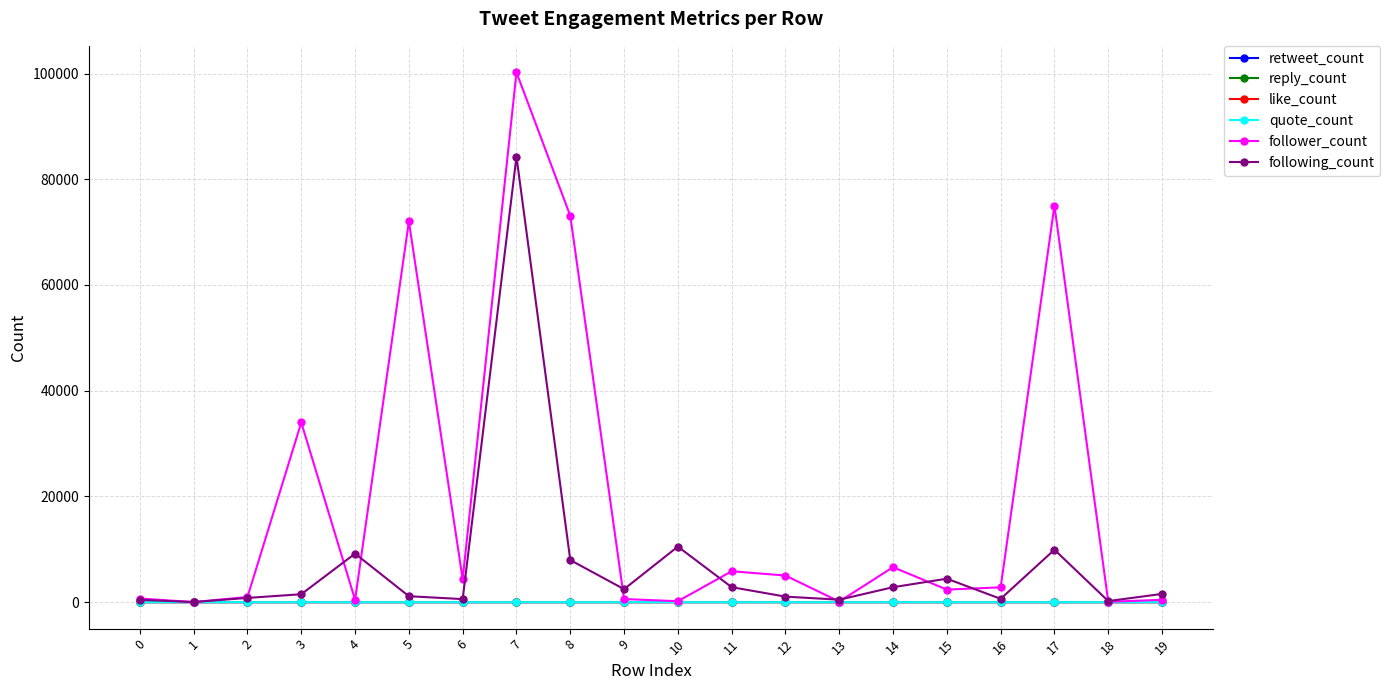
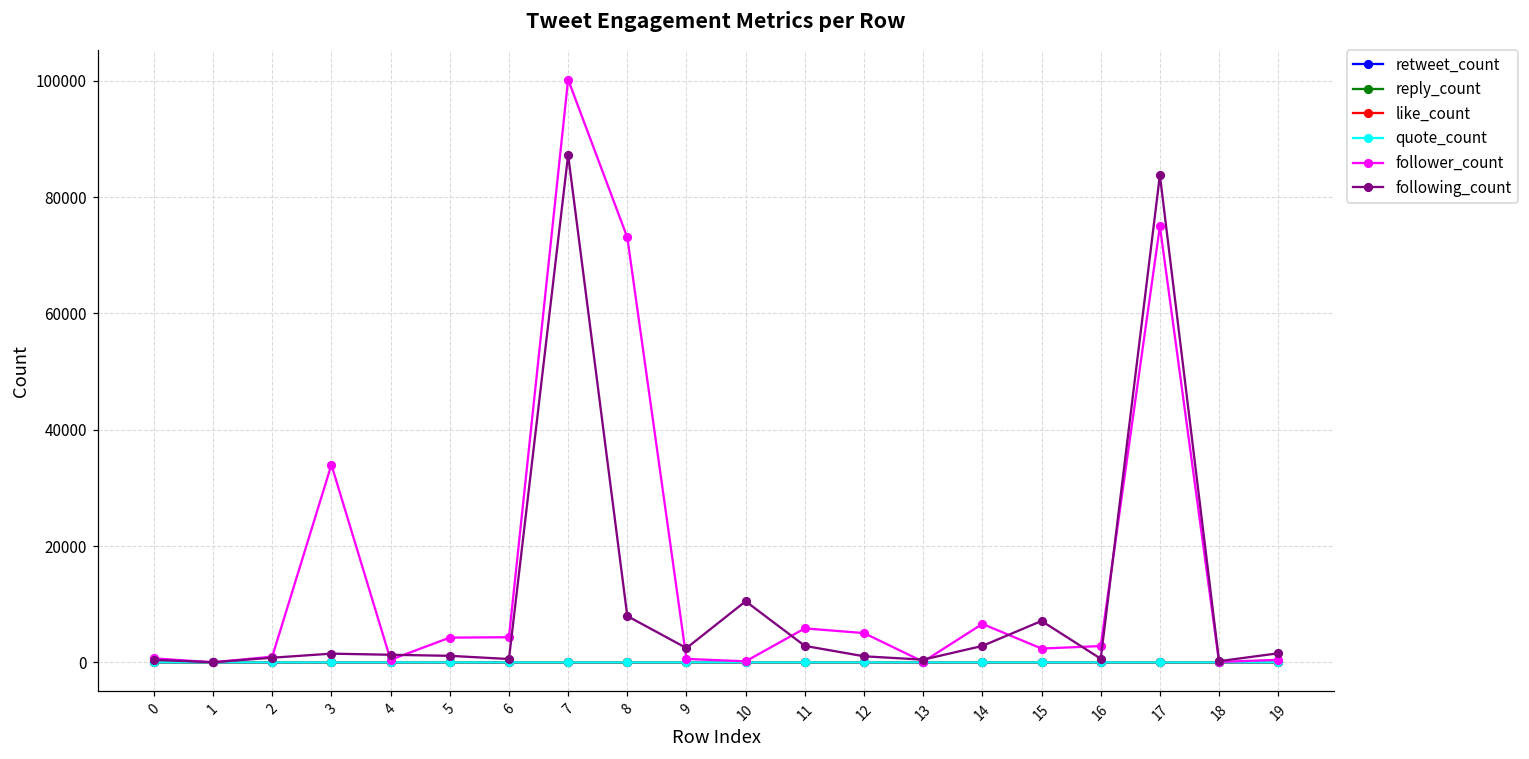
following_count, 4: 9000 -> 1000
follower_count, 5: 72000 -> 4000
following_count, 7: 84000 -> 87000
following_count, 15: 4000 -> 7000
following_count, 17: 10000 -> 84000
